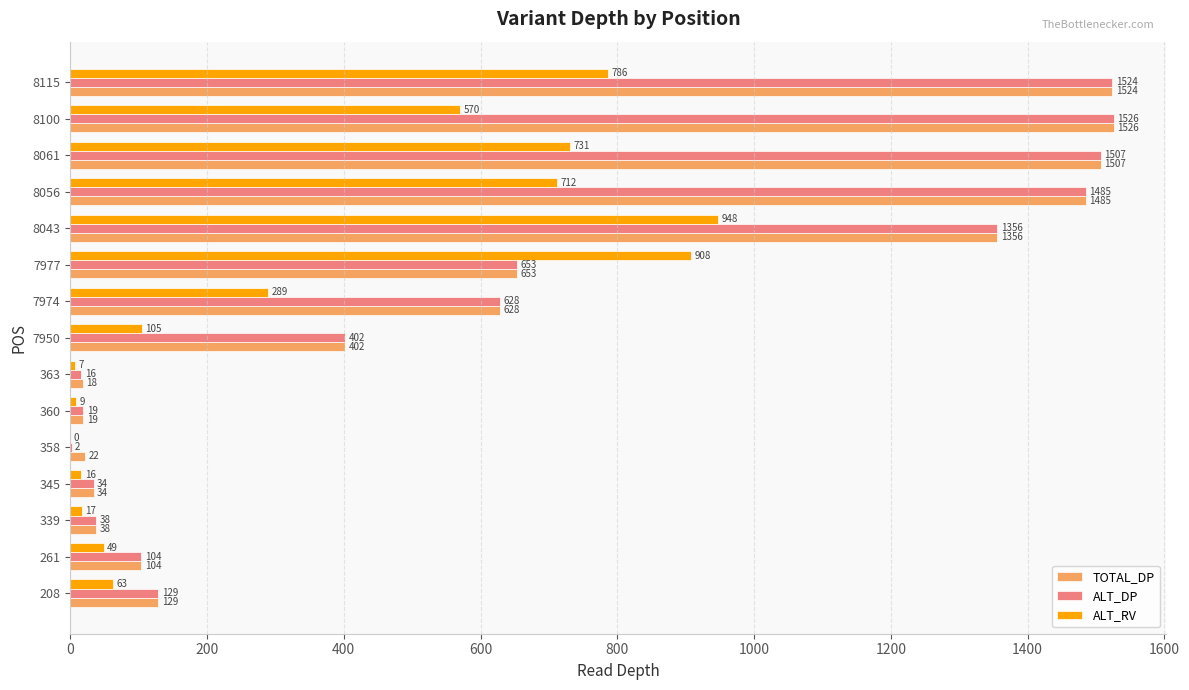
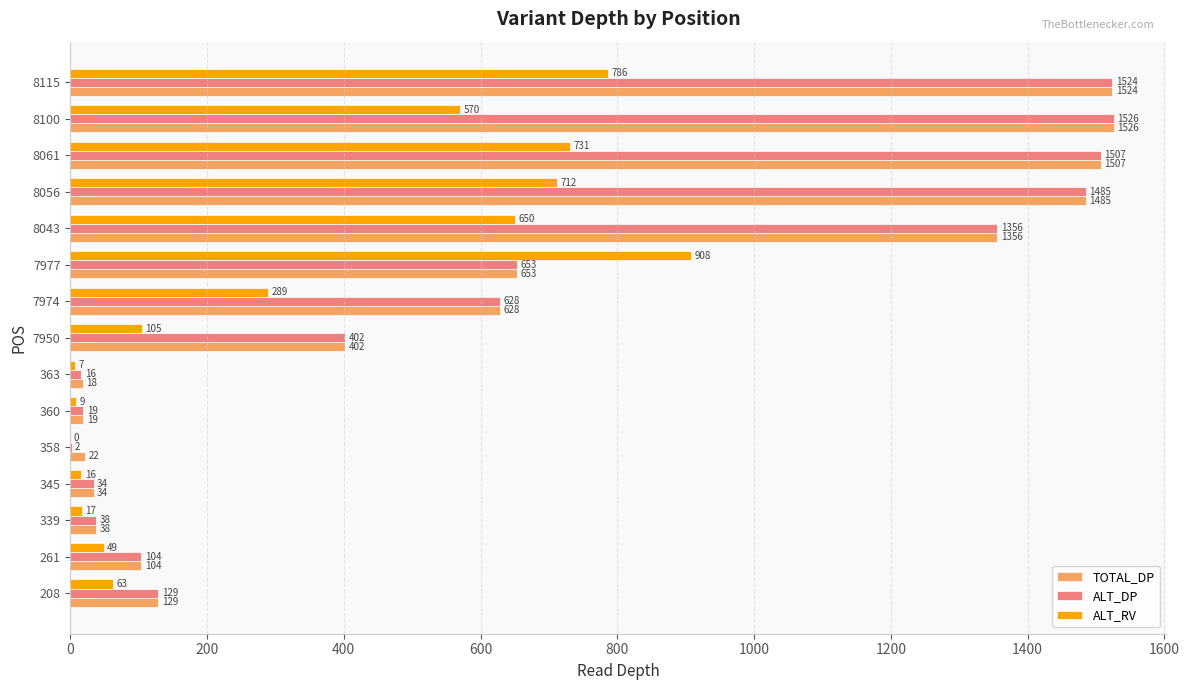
ALT_RV, 8043: 948 -> 650
